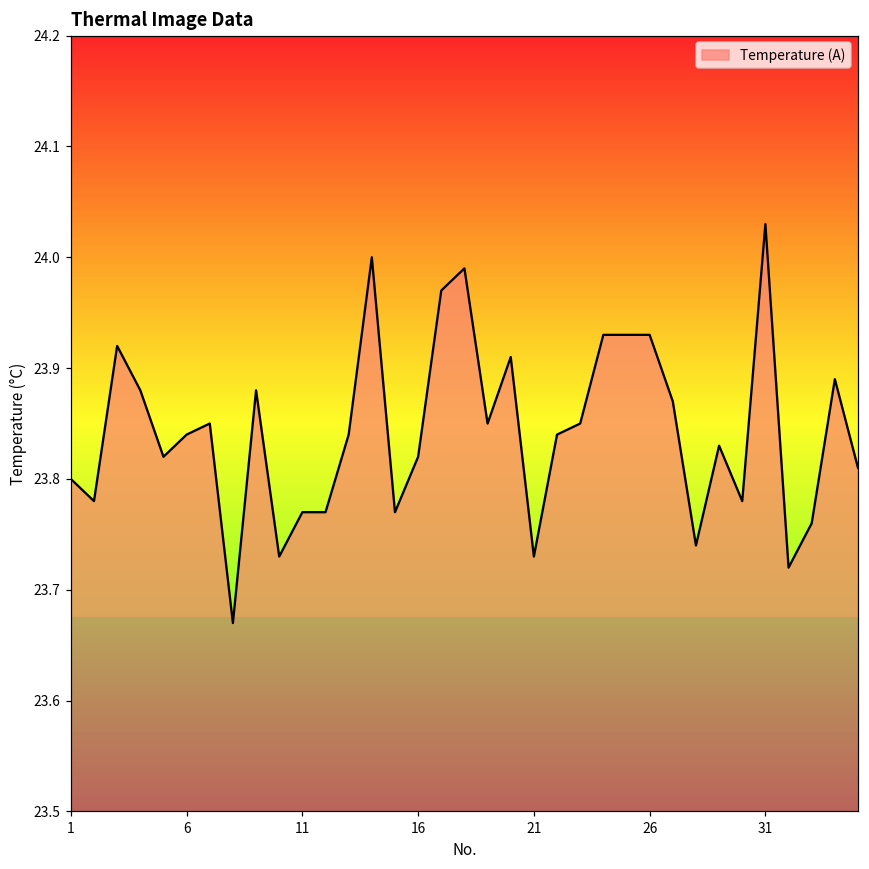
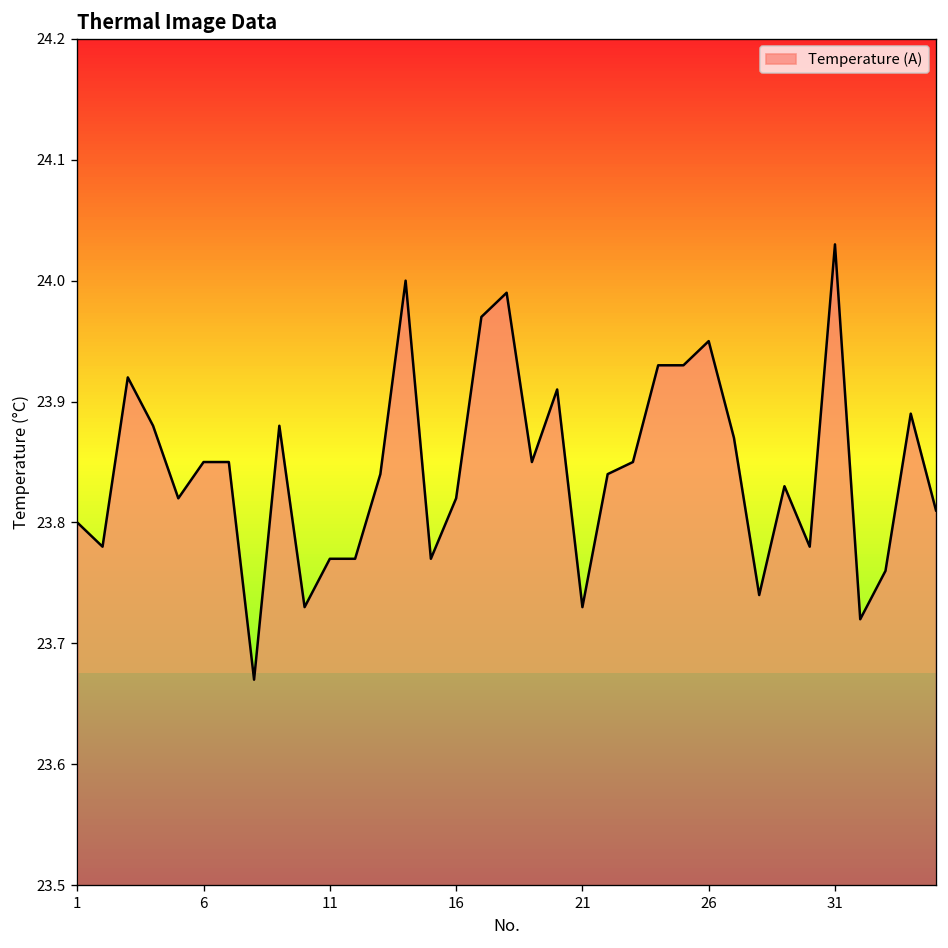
6: 23.84 -> 23.85
26: 23.93 -> 23.95
